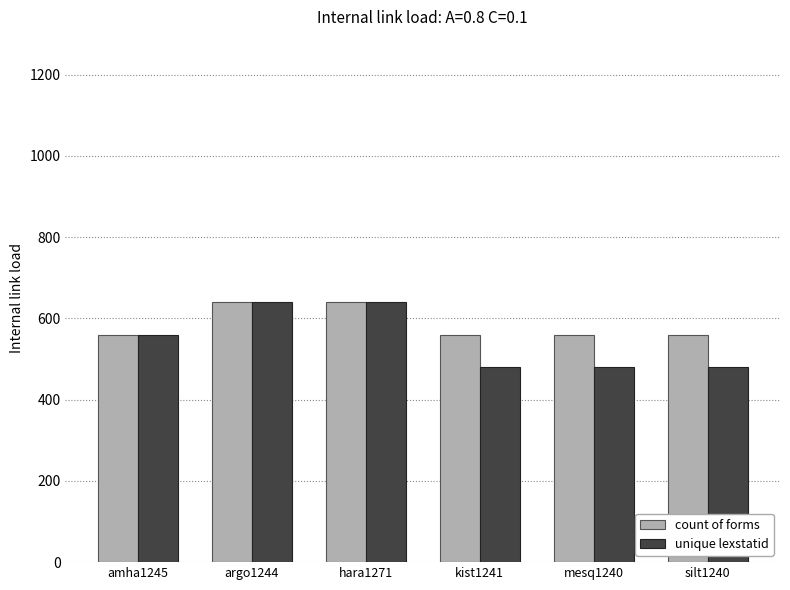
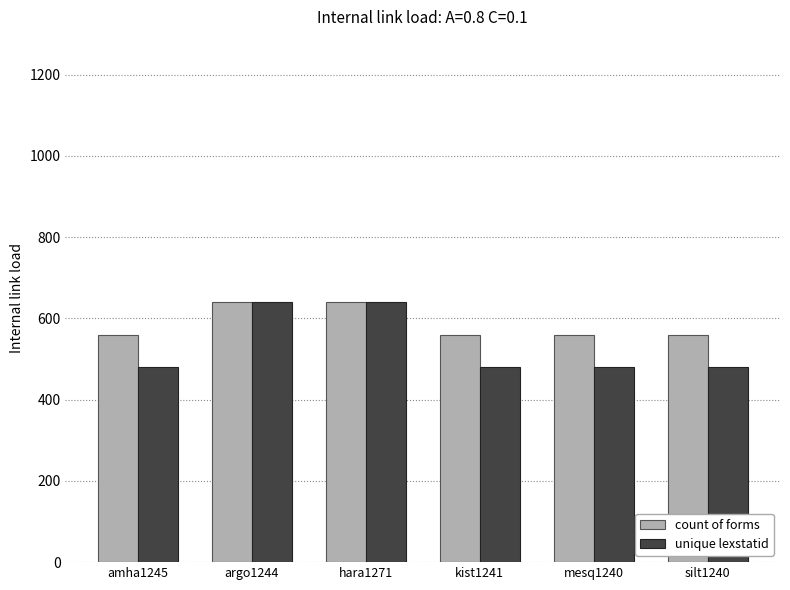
unique lexstatid, amha1245: 560 -> 480
